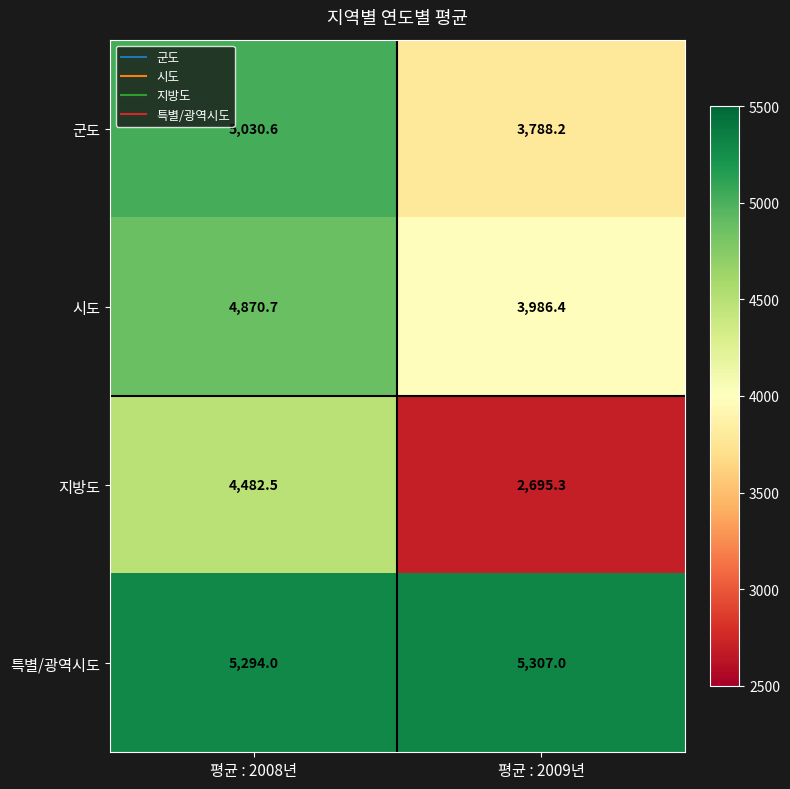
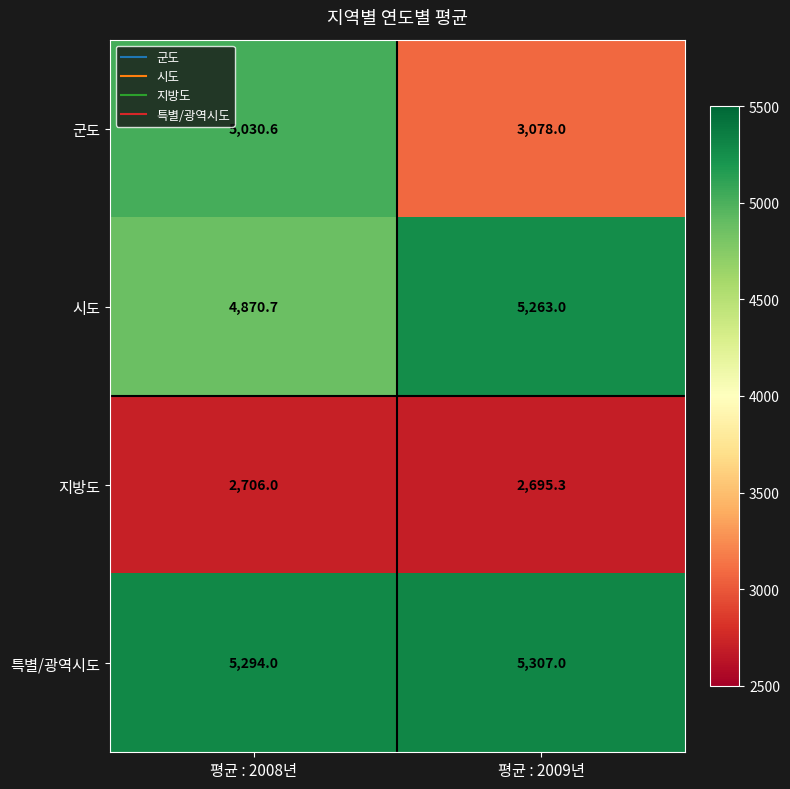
군도, 평균 : 2009년: 3,788.2 -> 3,078.0
시도, 평균 : 2009년: 3,986.4 -> 5,263.0
지방도, 평균 : 2008년: 4,482.5 -> 2,706.0
